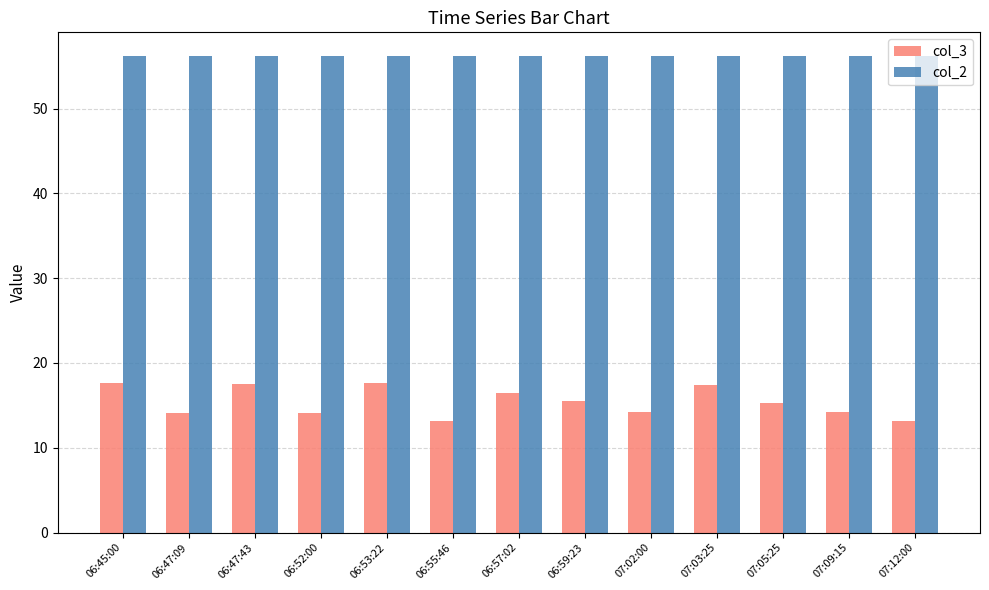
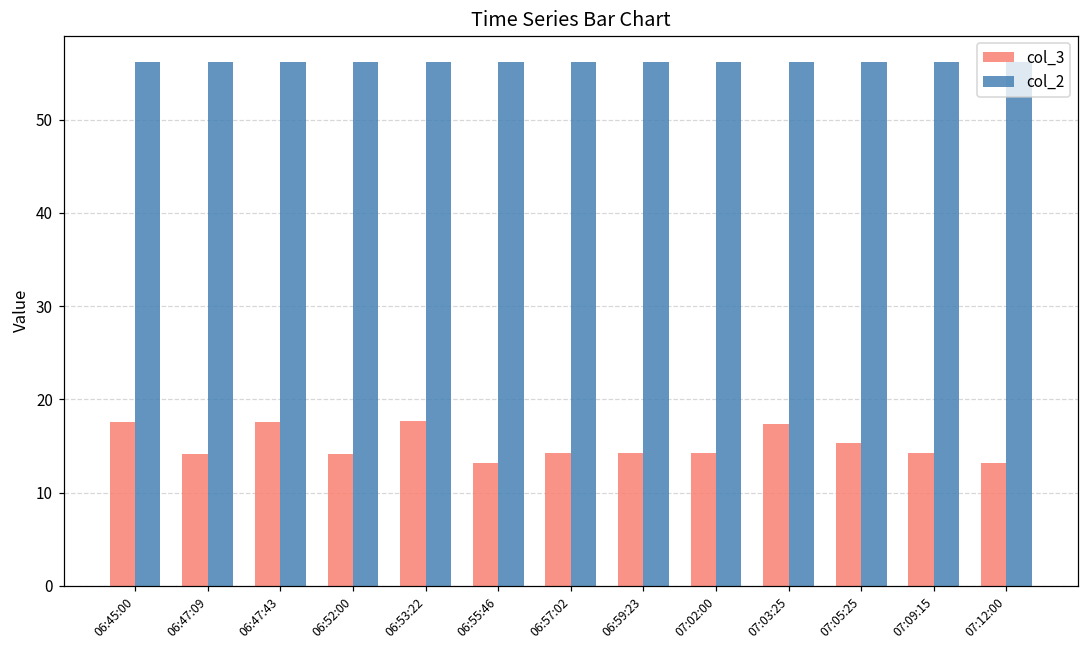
col_3, 06:57:02: 16 -> 14
col_3, 06:59:23: 16 -> 14
